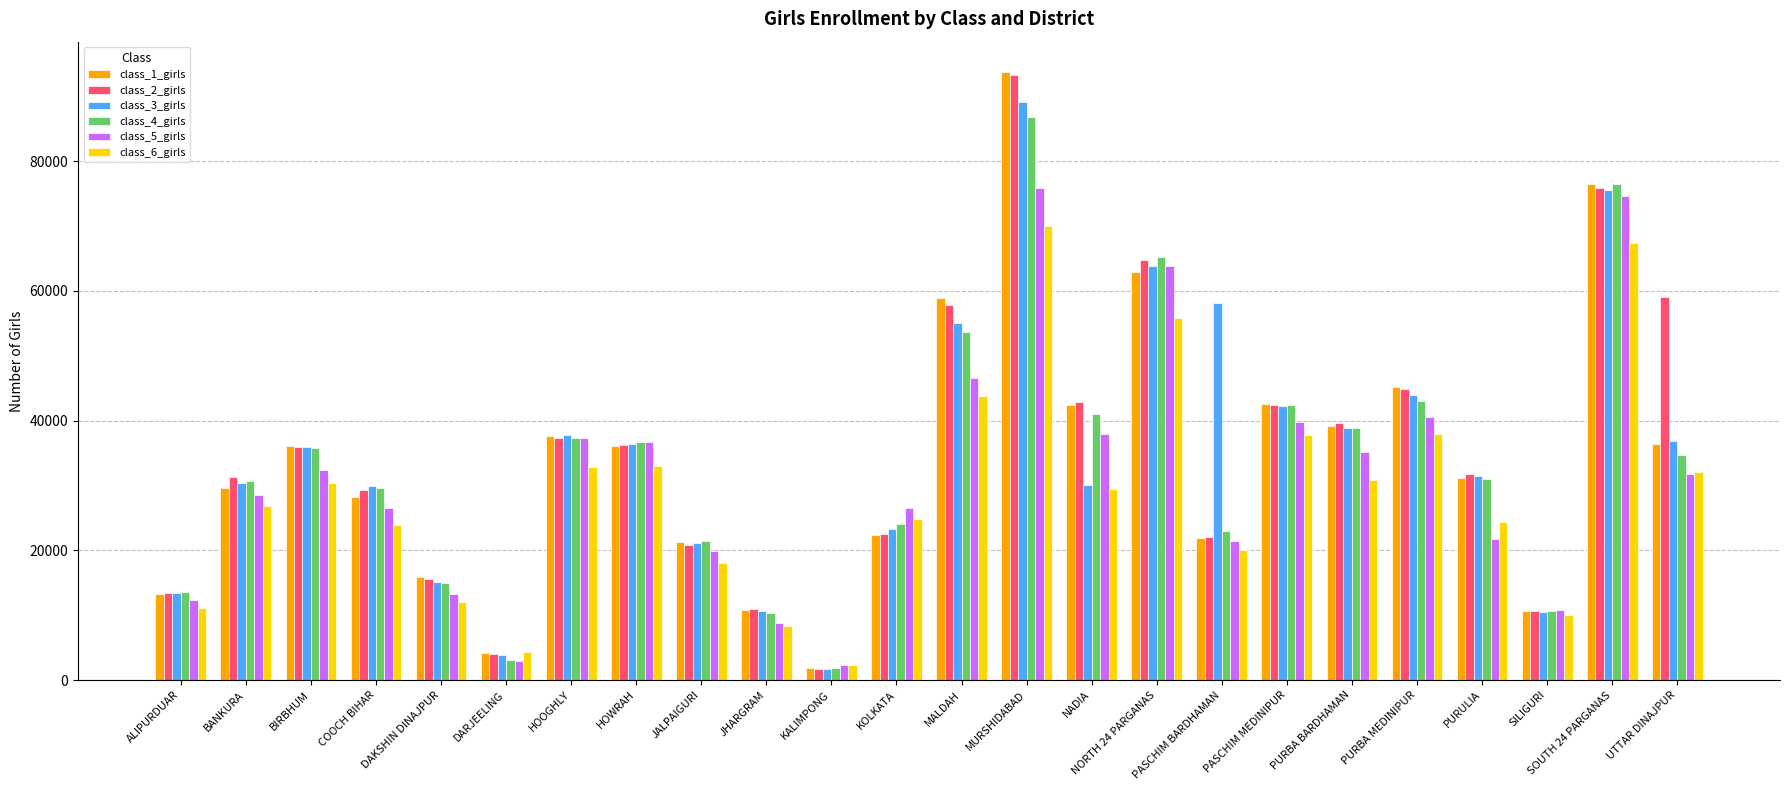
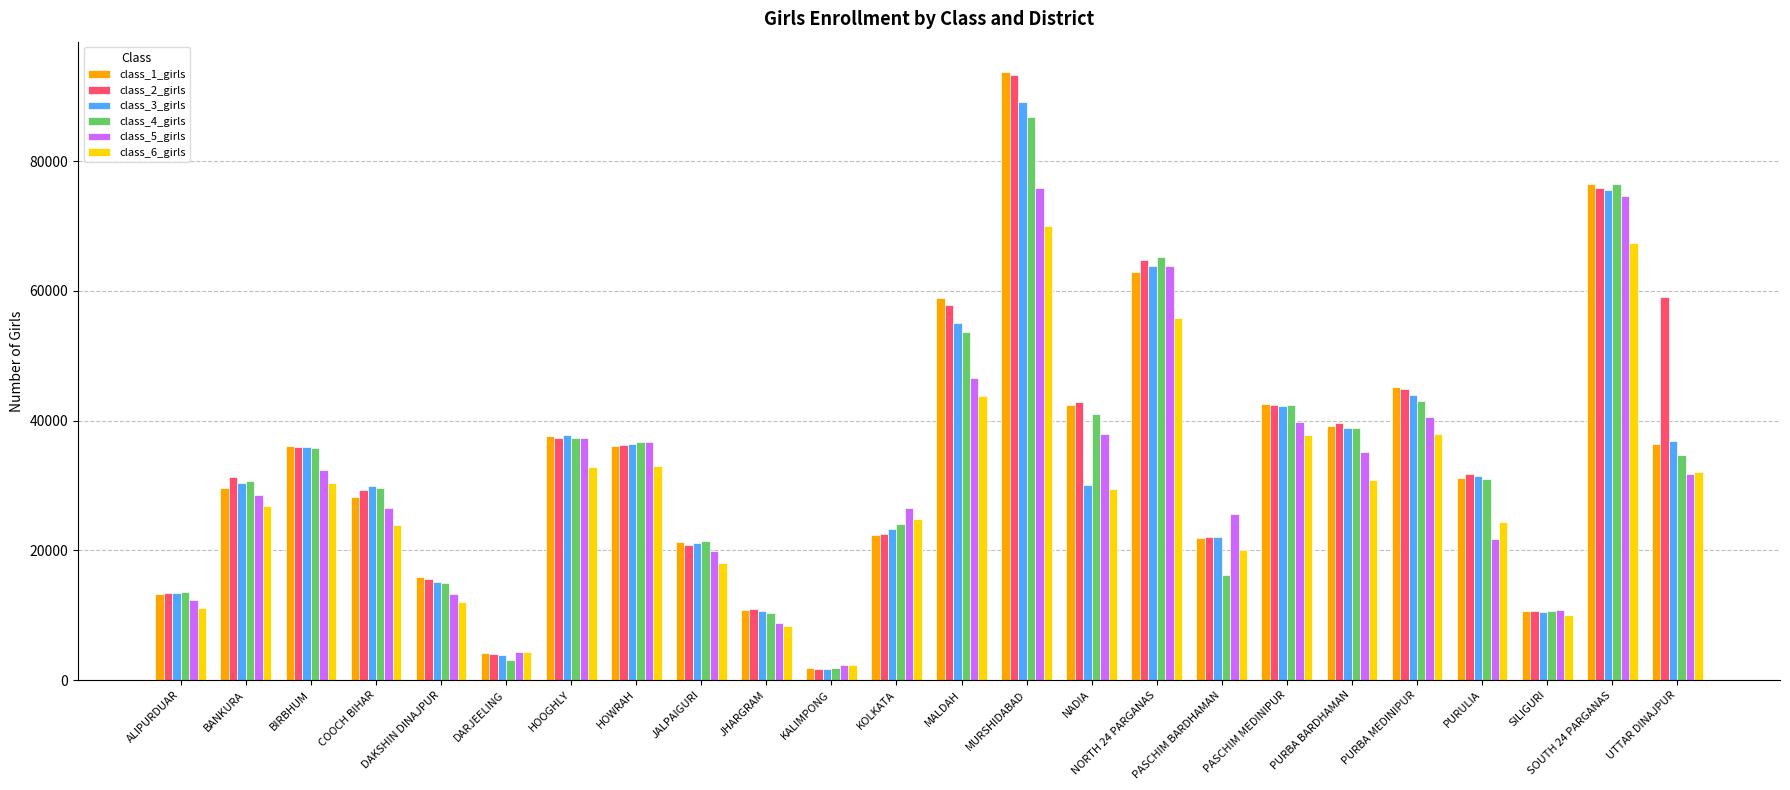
class_5_girls, DARJEELING: 3000 -> 4000
class_3_girls, PASCHIM BARDHAMAN: 58000 -> 22000
class_4_girls, PASCHIM BARDHAMAN: 23000 -> 16000
class_5_girls, PASCHIM BARDHAMAN: 21000 -> 26000
